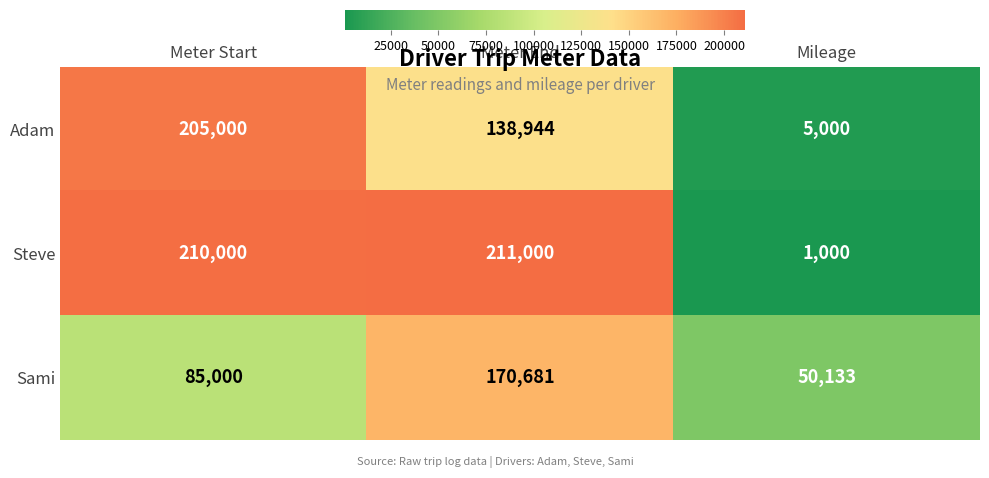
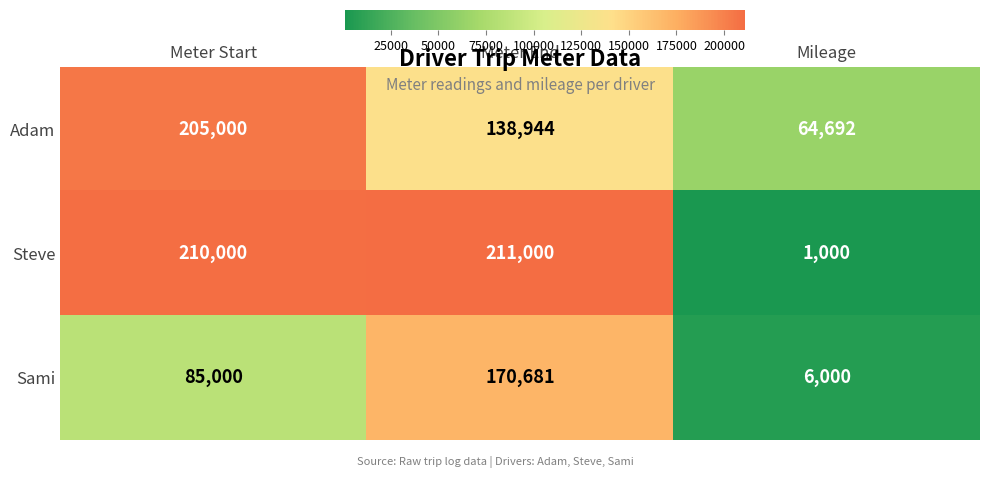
Adam, Mileage: 5,000 -> 64,692
Sami, Mileage: 50,133 -> 6,000
